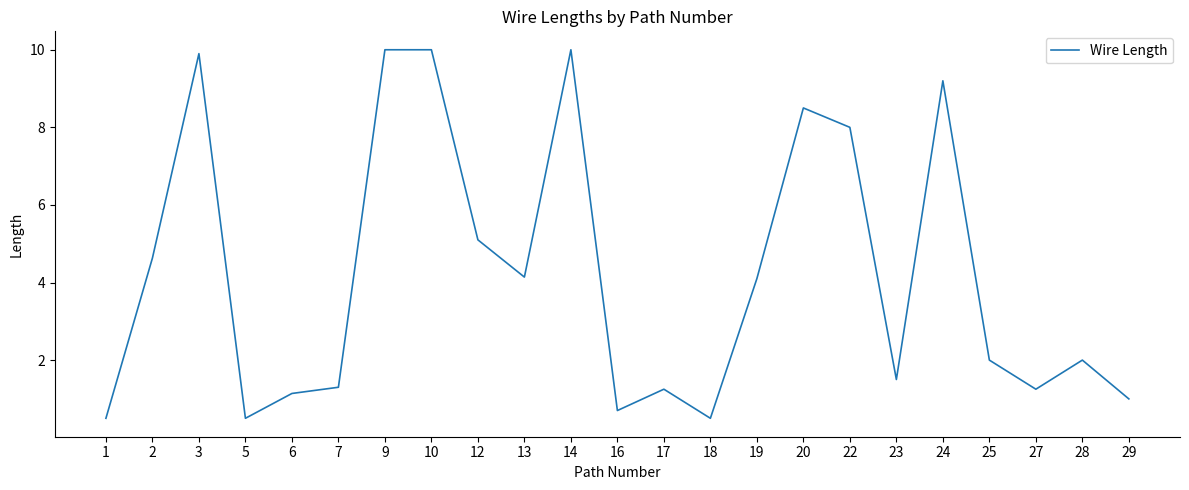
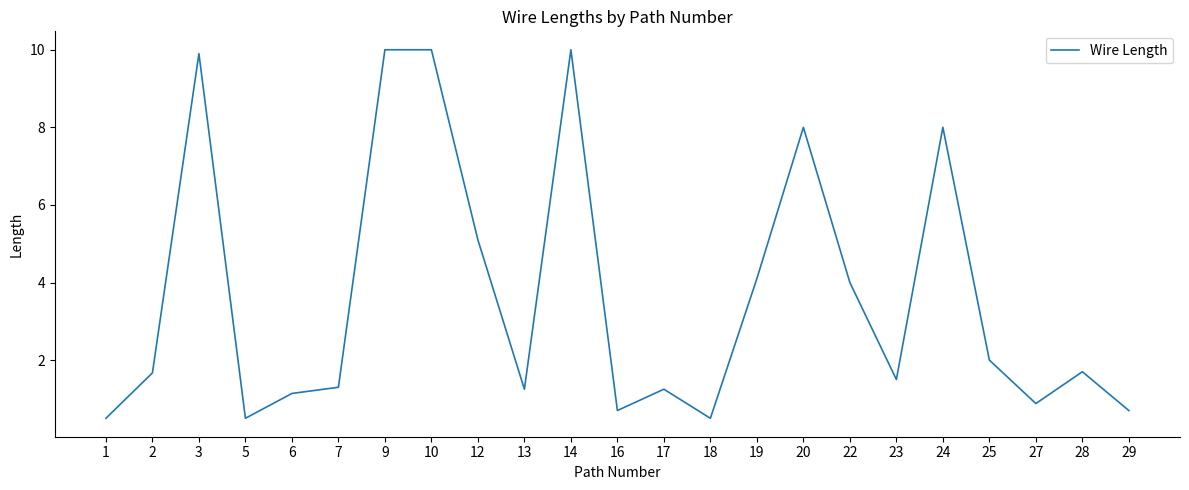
2: 4.6 -> 1.7
13: 4.1 -> 1.3
20: 8.5 -> 8.0
22: 8 -> 4
24: 9.2 -> 8.0
27: 1.3 -> 0.9
28: 2.0 -> 1.7
29: 1.0 -> 0.7
